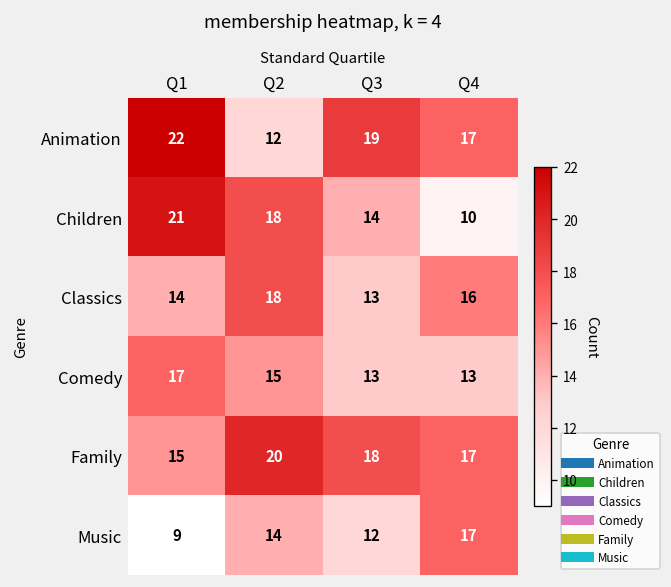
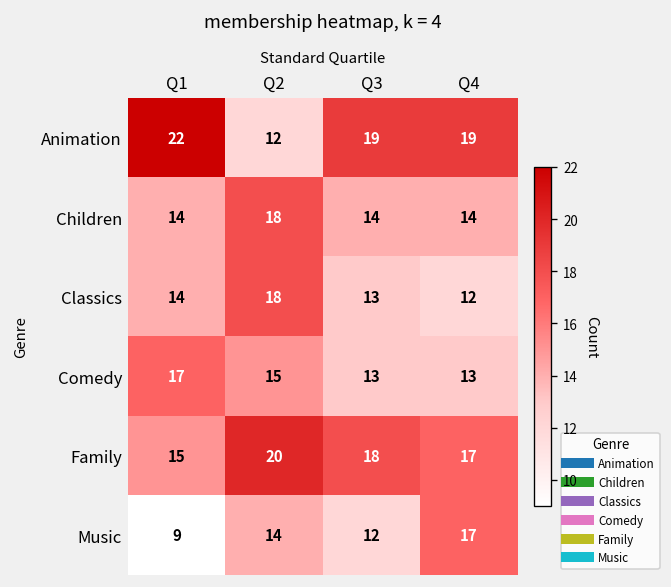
Animation, Q4: 17 -> 19
Children, Q1: 21 -> 14
Children, Q4: 10 -> 14
Classics, Q4: 16 -> 12
